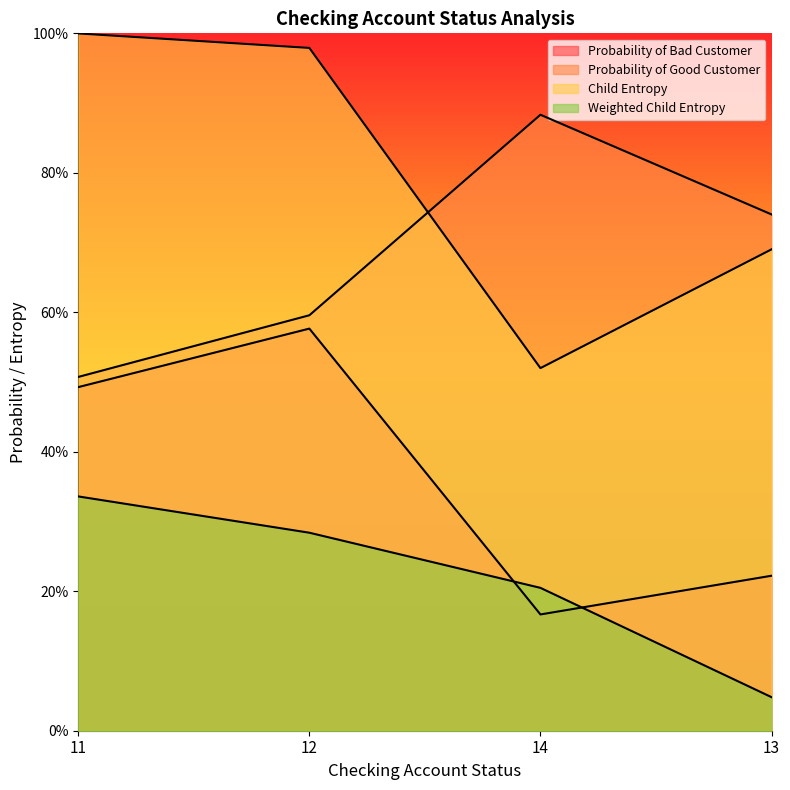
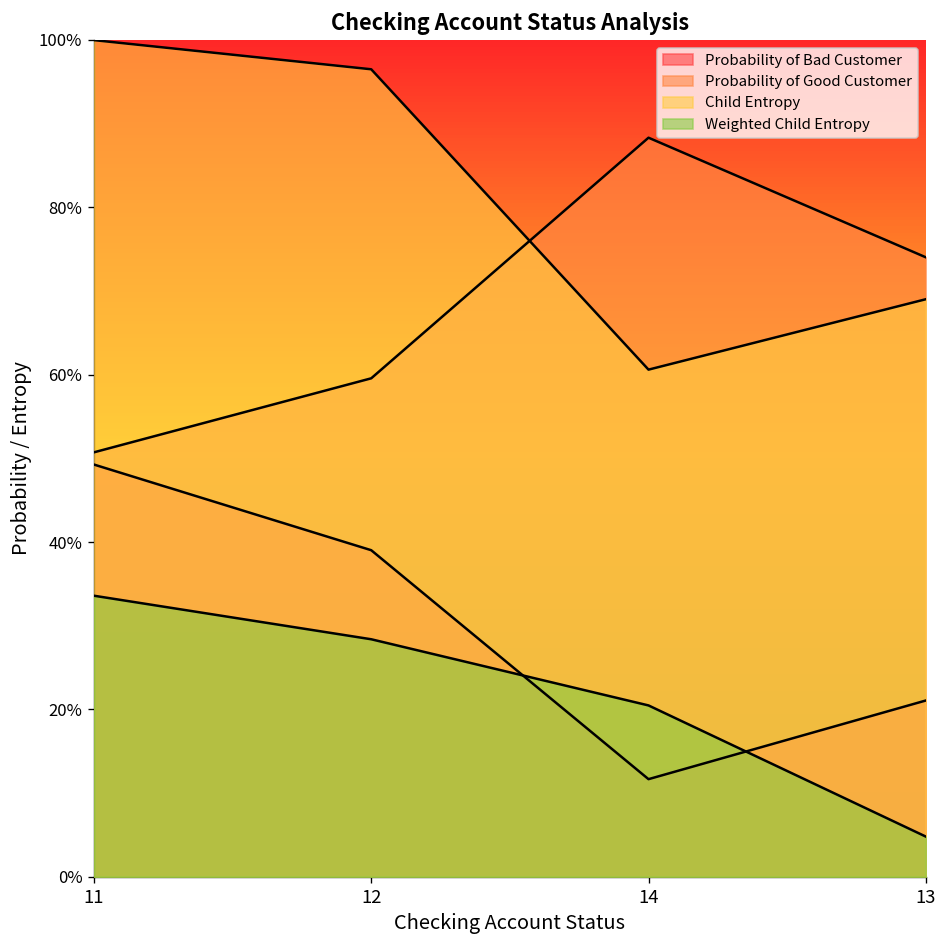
Probability of Bad Customer, 12: 58% -> 39%
Child Entropy, 12: 98% -> 97%
Probability of Bad Customer, 14: 17% -> 12%
Child Entropy, 14: 52% -> 61%
Probability of Bad Customer, 13: 22% -> 21%
